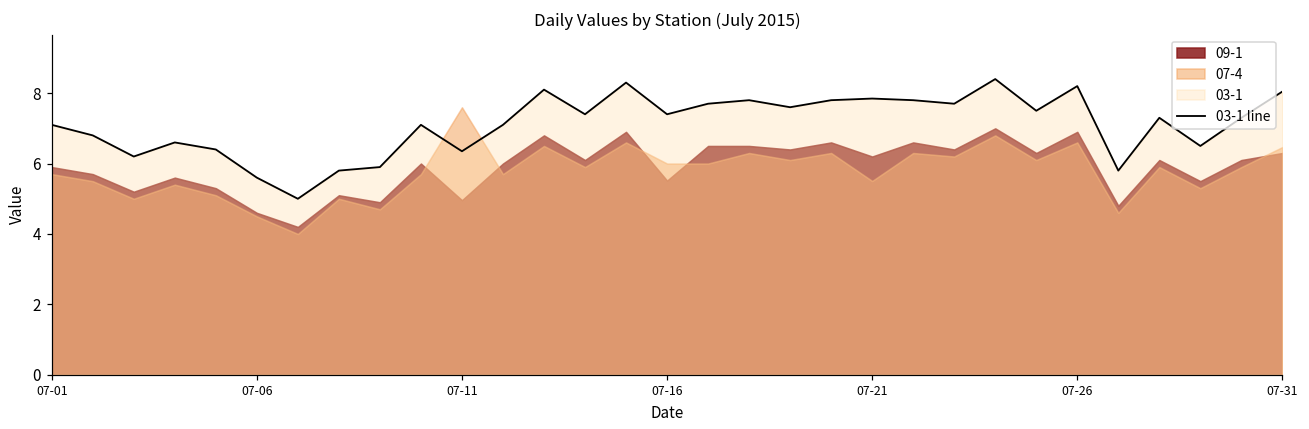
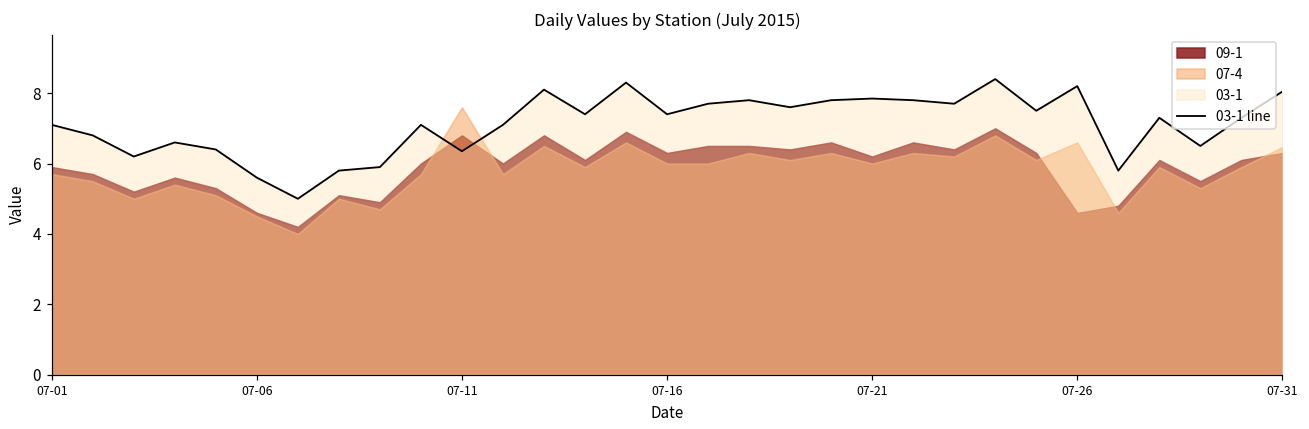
09-1, 07-11: 5.0 -> 6.8
09-1, 07-16: 5.5 -> 6.3
07-4, 07-21: 5.5 -> 6.0
09-1, 07-26: 6.9 -> 4.6
